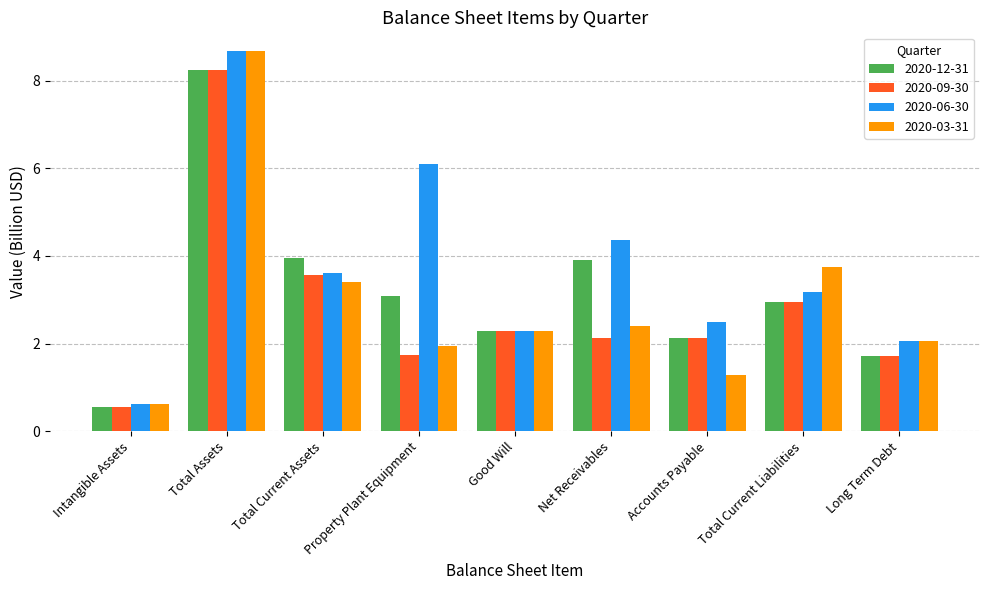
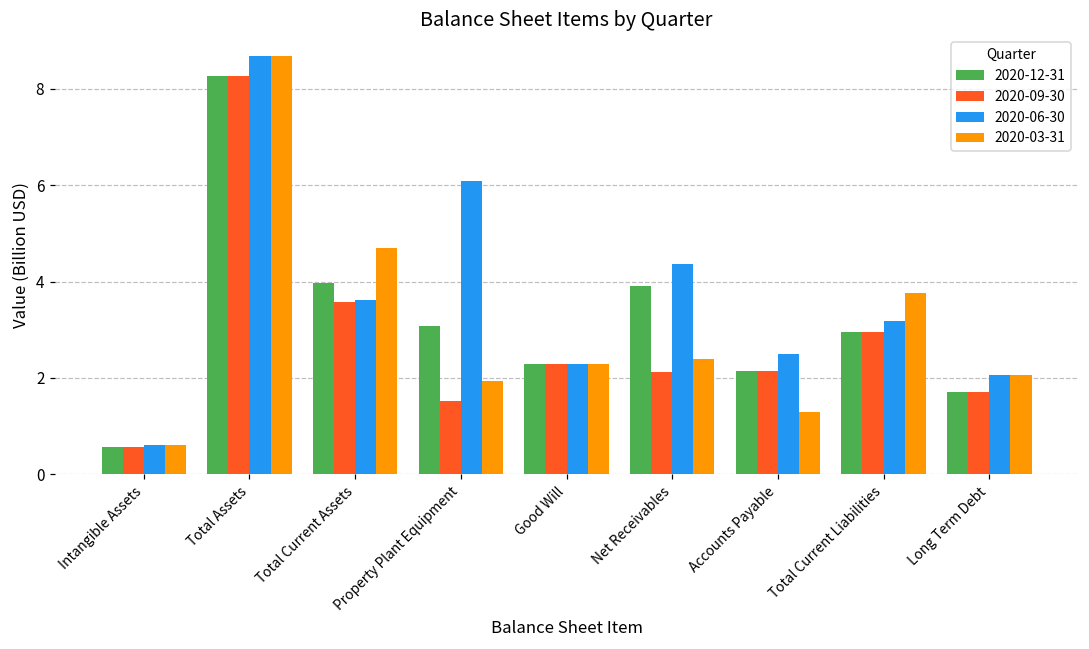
2020-03-31, Total Current Assets: 3.4 -> 4.7
2020-09-30, Property Plant Equipment: 1.7 -> 1.5
